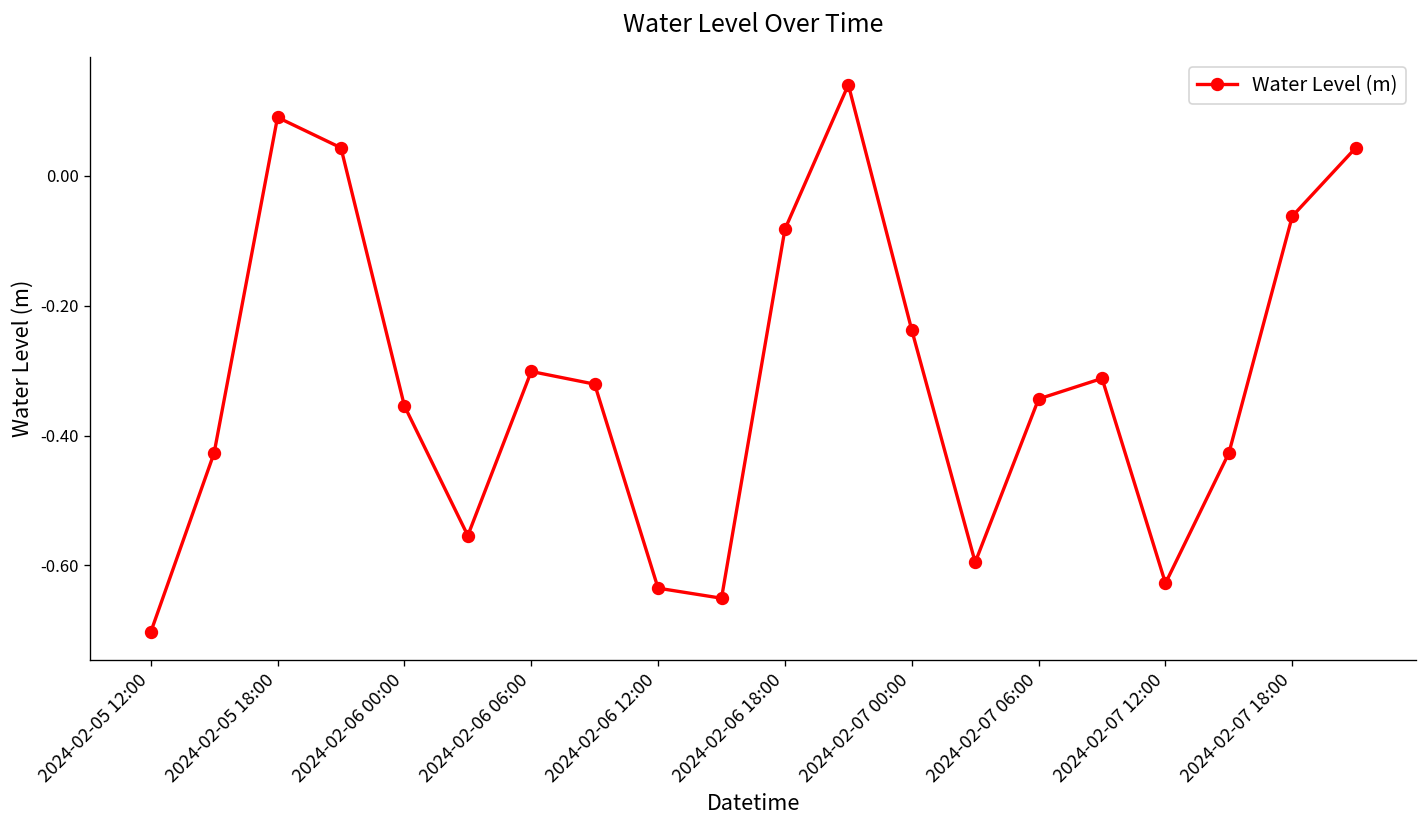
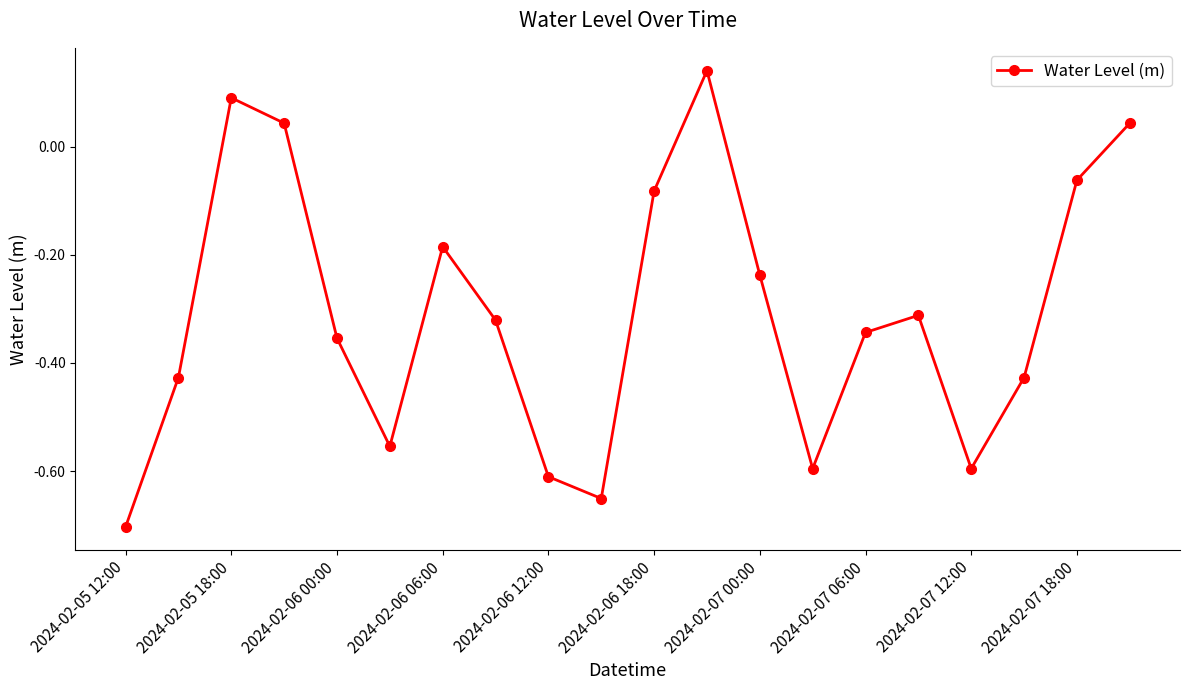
2024-02-06 06:00: -0.30 -> -0.19
2024-02-06 12:00: -0.64 -> -0.61
2024-02-07 12:00: -0.63 -> -0.60
